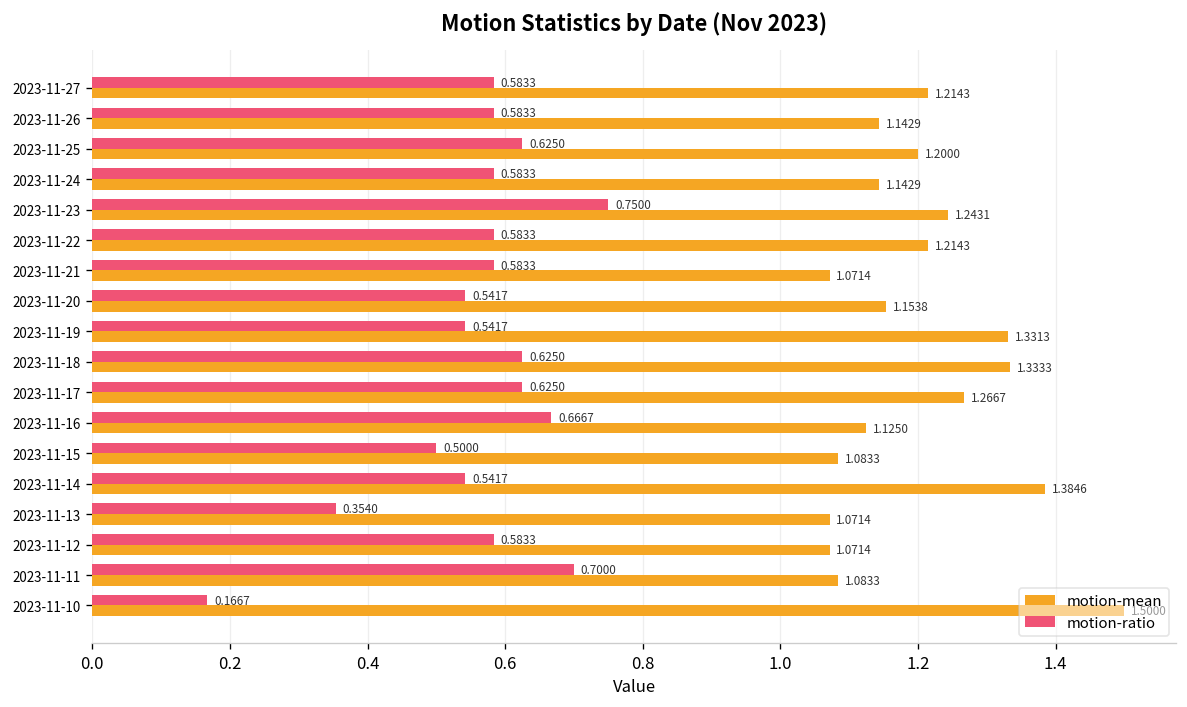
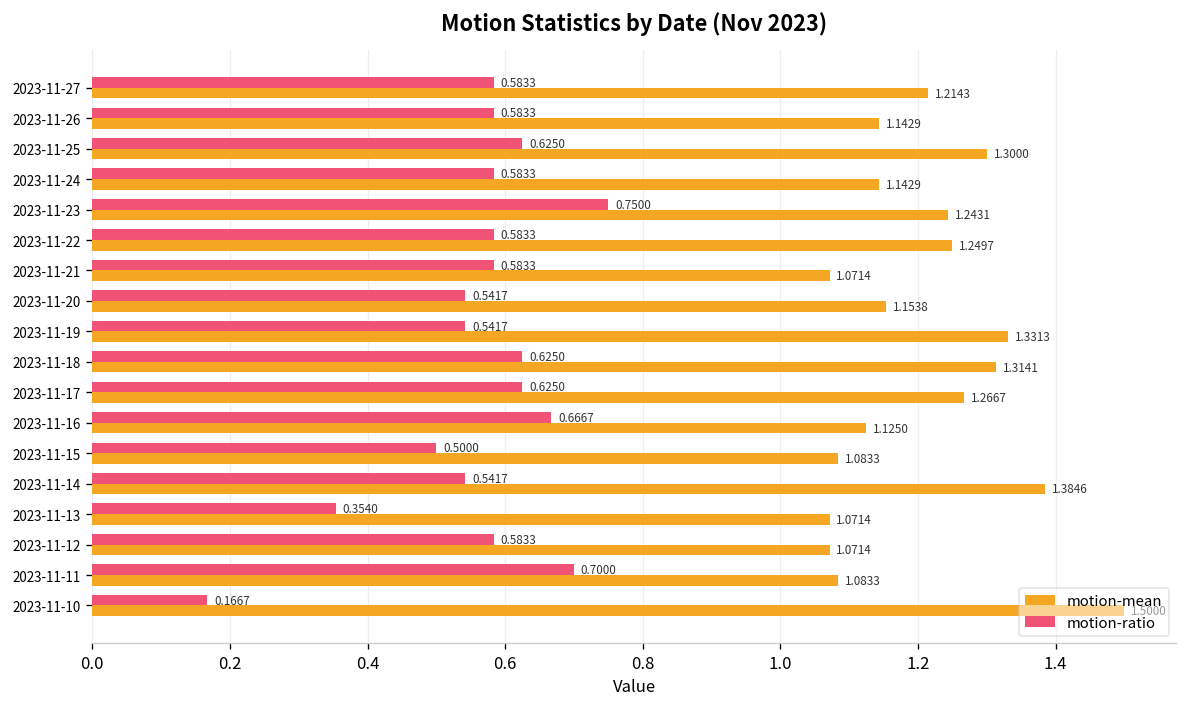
motion-mean, 2023-11-25: 1.2000 -> 1.3000
motion-mean, 2023-11-22: 1.2143 -> 1.2497
motion-mean, 2023-11-18: 1.3333 -> 1.3141
